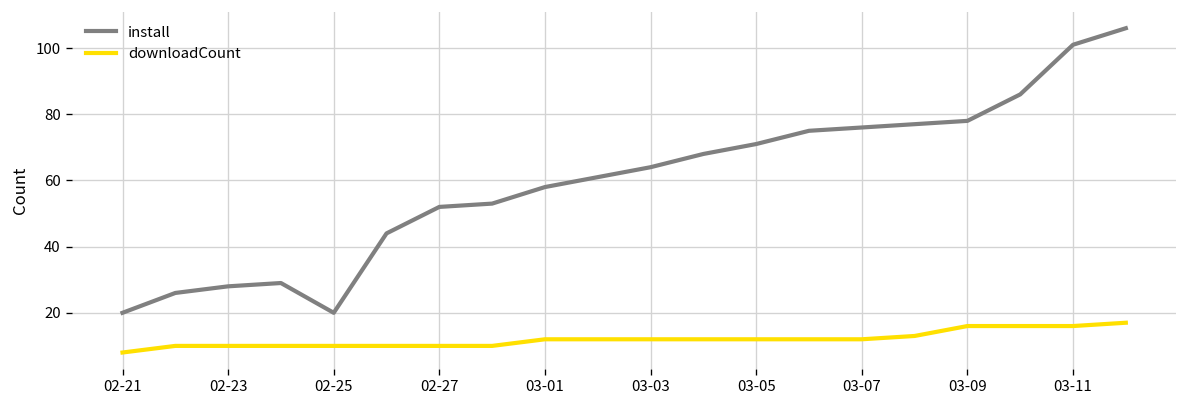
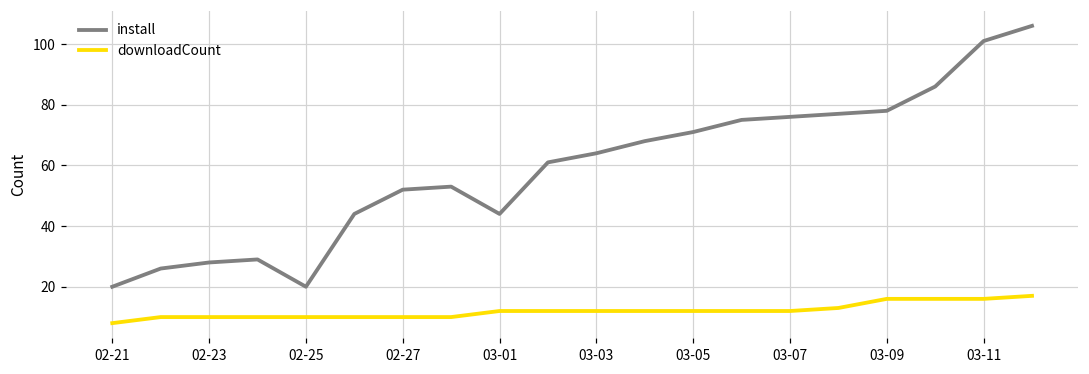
install, 03-01: 58 -> 44
